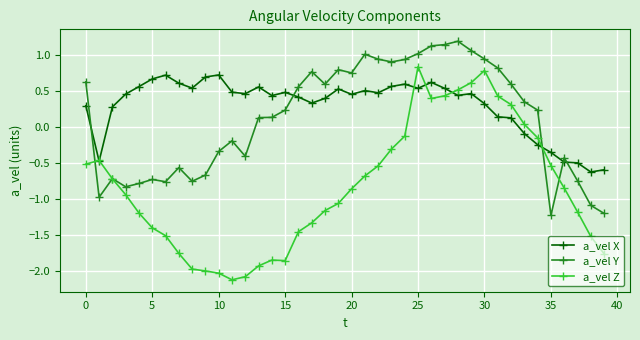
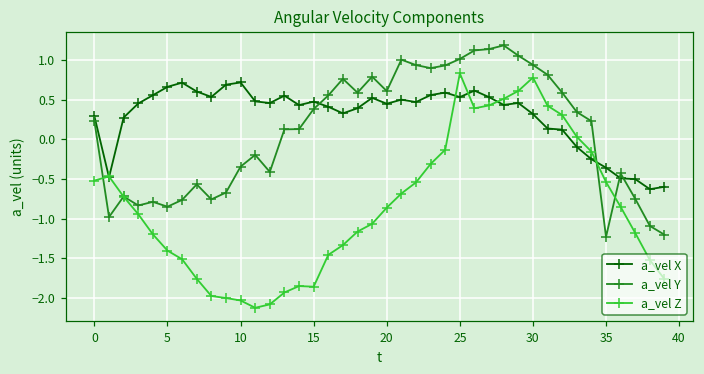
a_vel Y, 0: 0.6 -> 0.2
a_vel Y, 5: -0.7 -> -0.9
a_vel Y, 15: 0.2 -> 0.4
a_vel Y, 20: 0.7 -> 0.6
